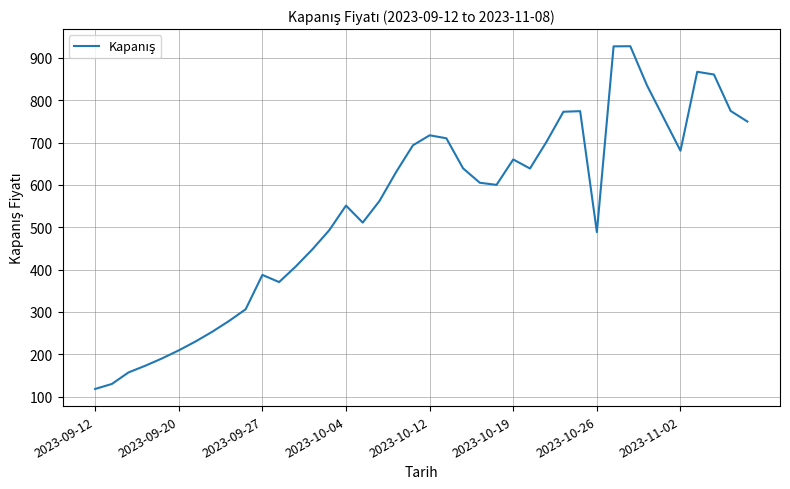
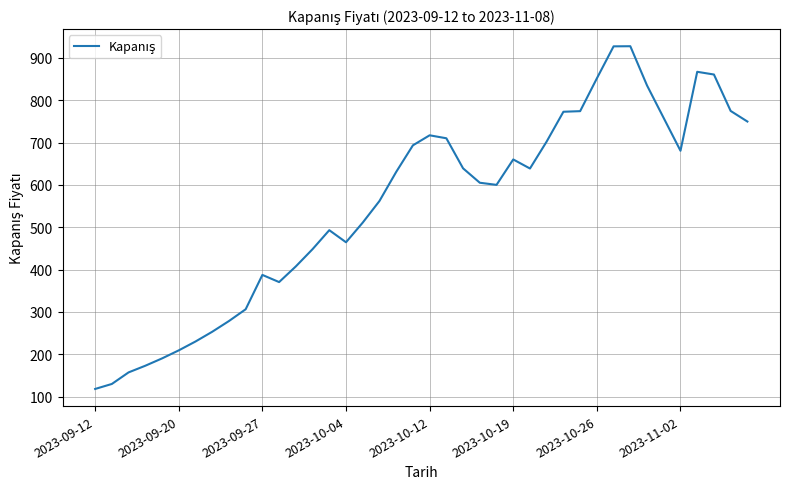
2023-10-04: 550 -> 460
2023-10-26: 490 -> 850
